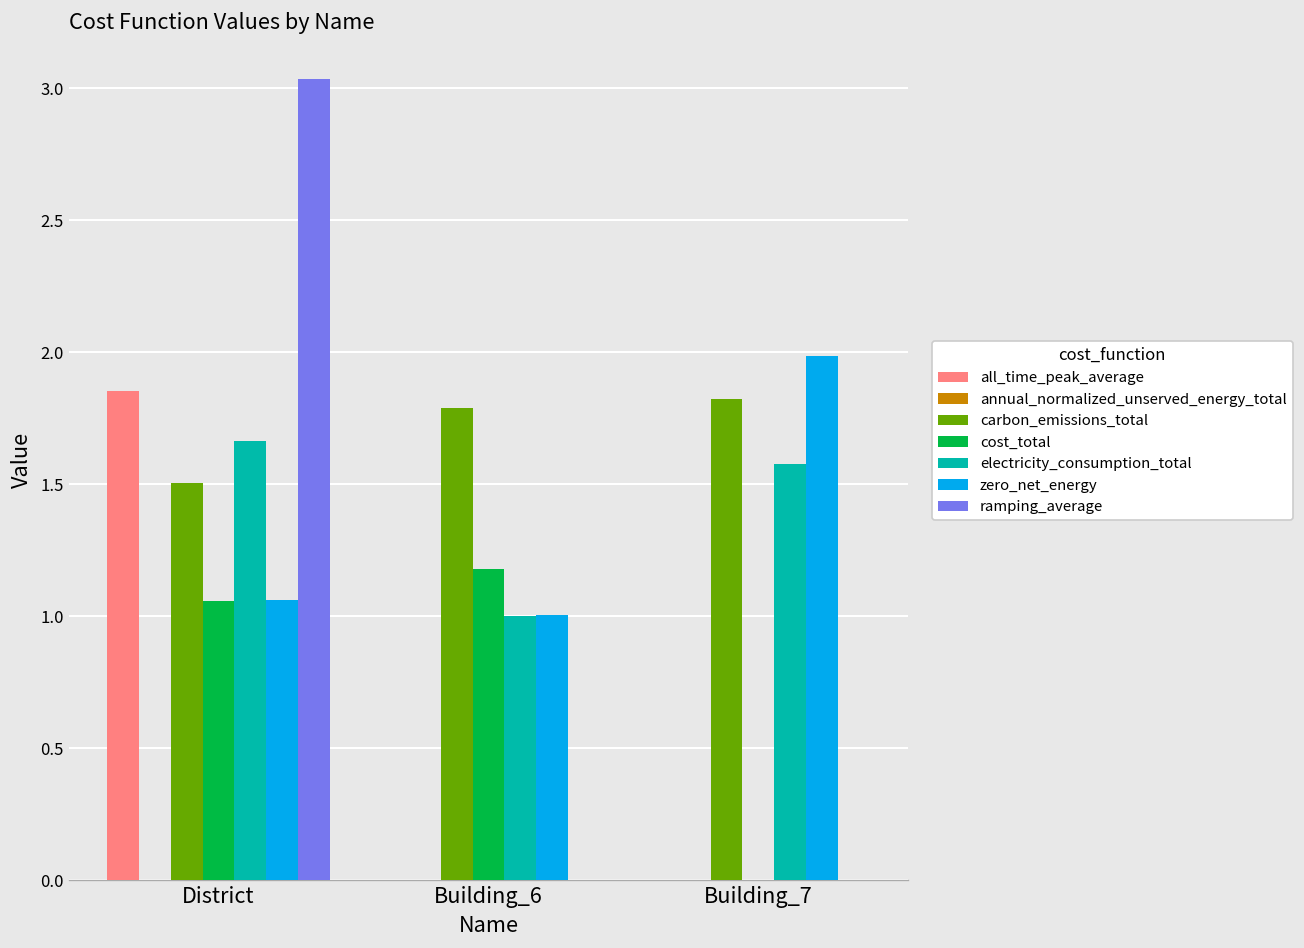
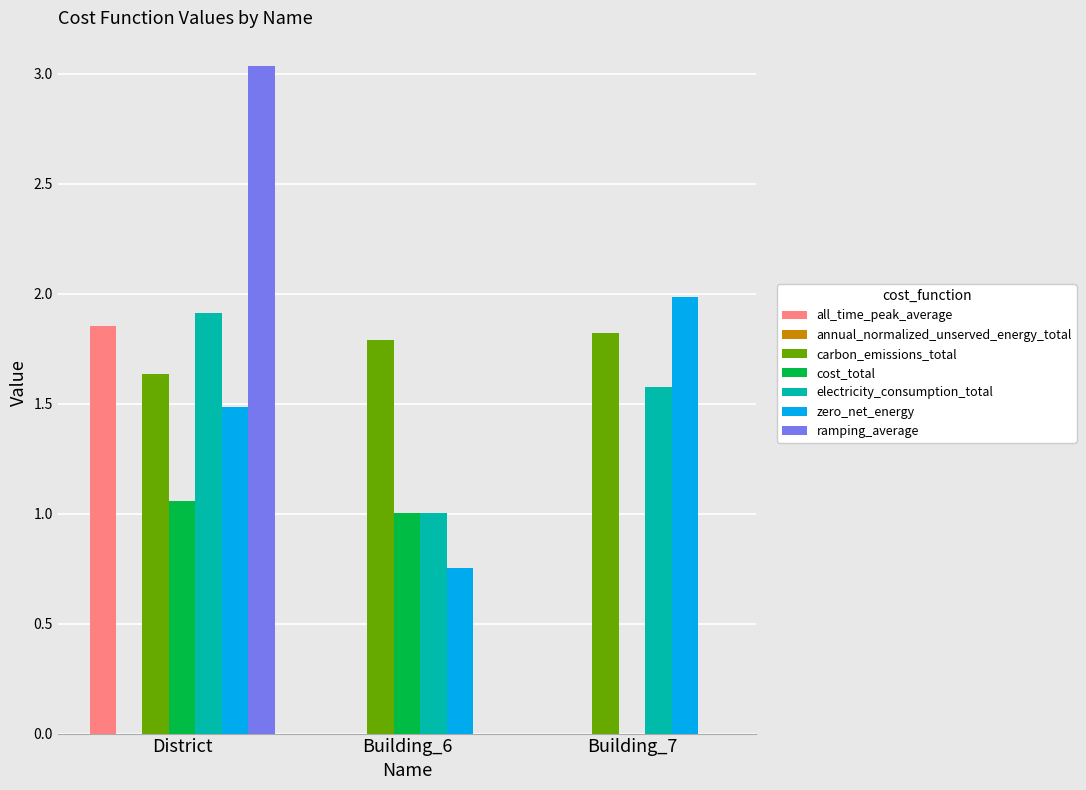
carbon_emissions_total, District: 1.51 -> 1.64
electricity_consumption_total, District: 1.67 -> 1.91
zero_net_energy, District: 1.06 -> 1.49
cost_total, Building_6: 1.18 -> 1.00
zero_net_energy, Building_6: 1.00 -> 0.75
